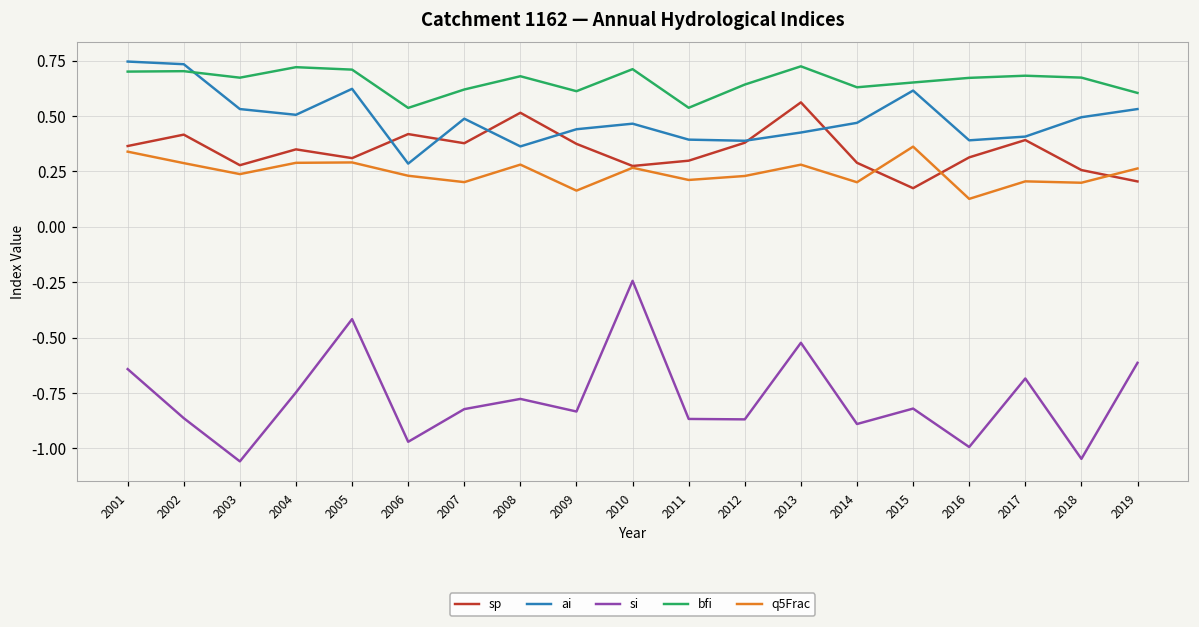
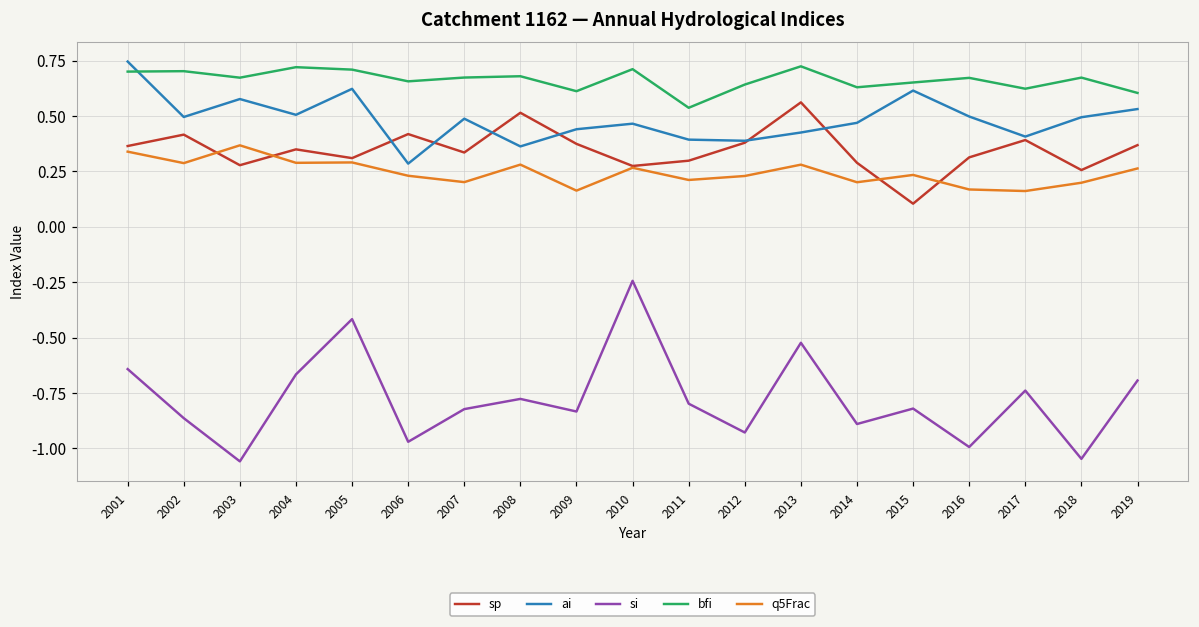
ai, 2002: 0.73 -> 0.50
ai, 2003: 0.53 -> 0.58
q5Frac, 2003: 0.24 -> 0.37
si, 2004: -0.75 -> -0.67
bfi, 2006: 0.54 -> 0.66
sp, 2007: 0.38 -> 0.34
bfi, 2007: 0.62 -> 0.67
si, 2011: -0.87 -> -0.80
si, 2012: -0.87 -> -0.93
sp, 2015: 0.17 -> 0.10
q5Frac, 2015: 0.36 -> 0.23
ai, 2016: 0.39 -> 0.50
q5Frac, 2016: 0.13 -> 0.17
si, 2017: -0.68 -> -0.74
bfi, 2017: 0.68 -> 0.62
q5Frac, 2017: 0.21 -> 0.16
sp, 2019: 0.20 -> 0.37
si, 2019: -0.61 -> -0.69
